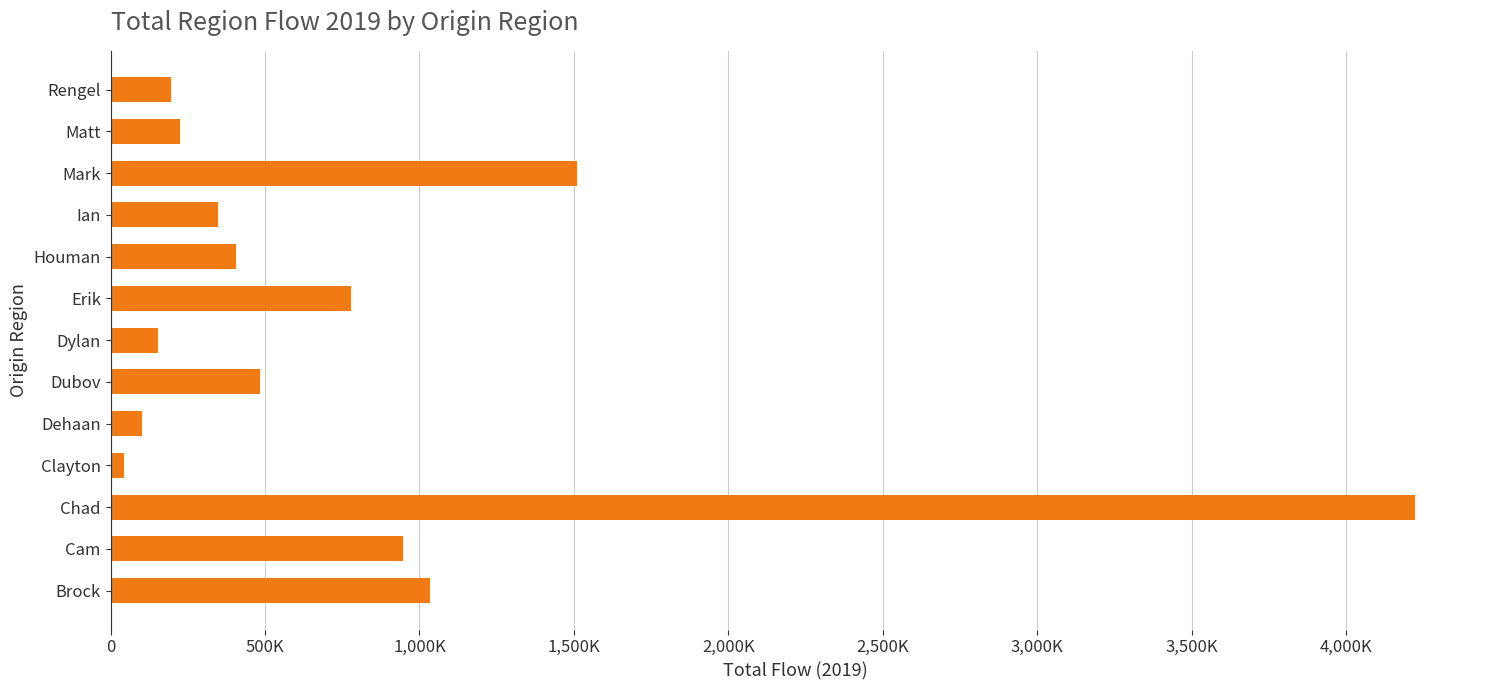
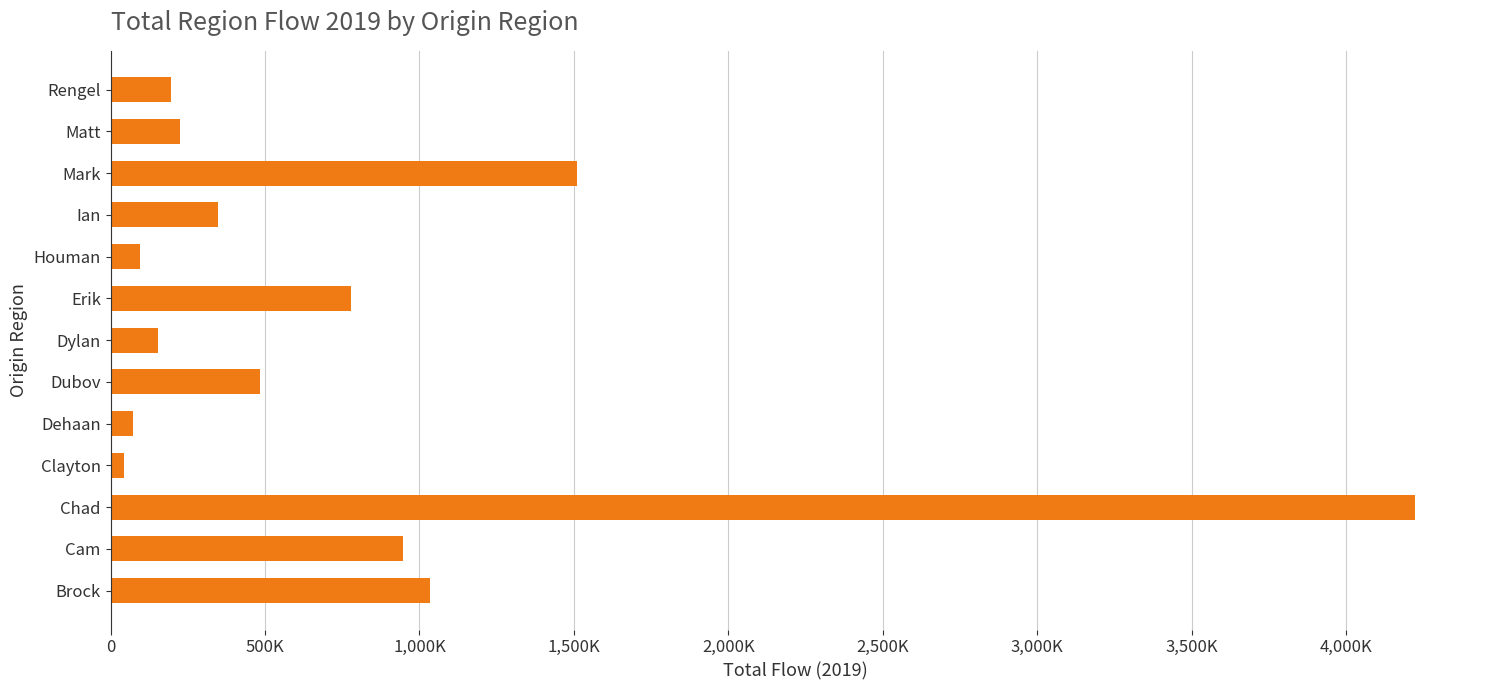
Houman: 410,000 -> 90,000
Dehaan: 100,000 -> 70,000
